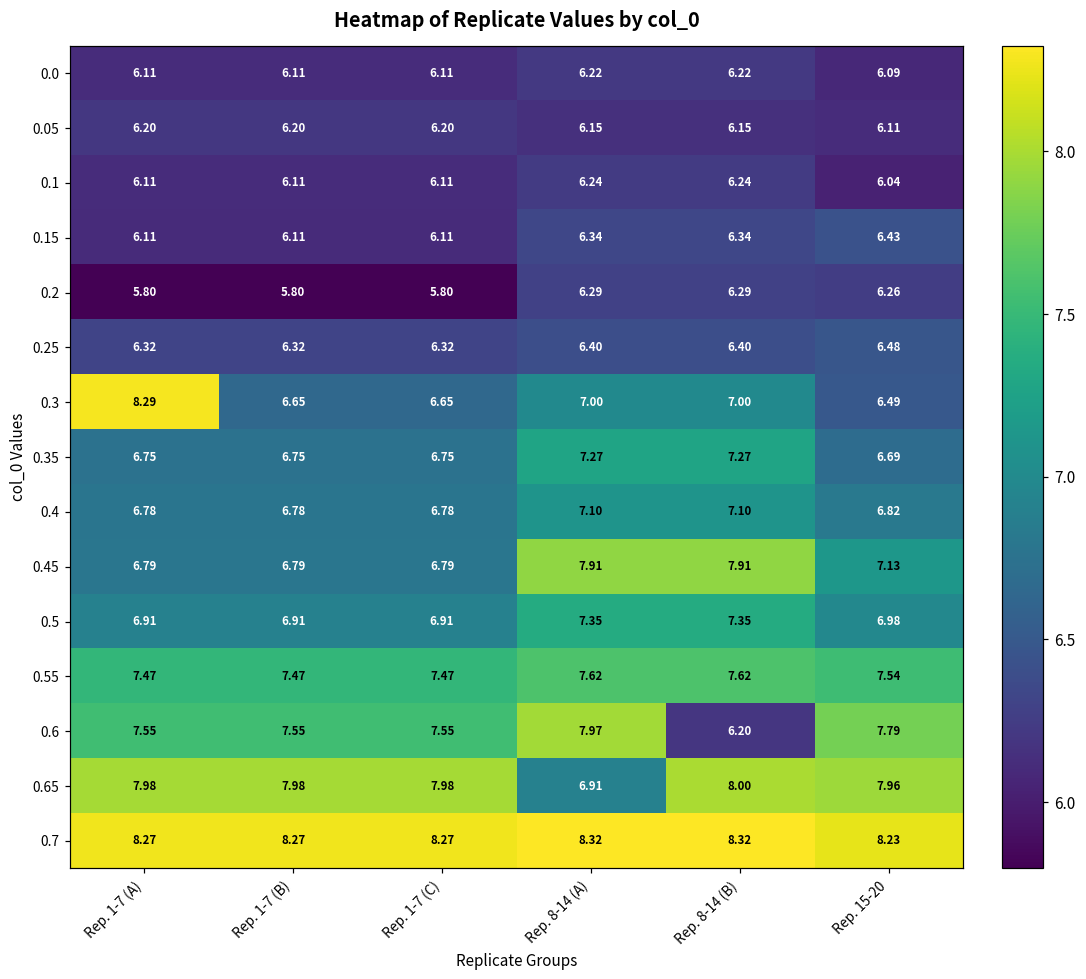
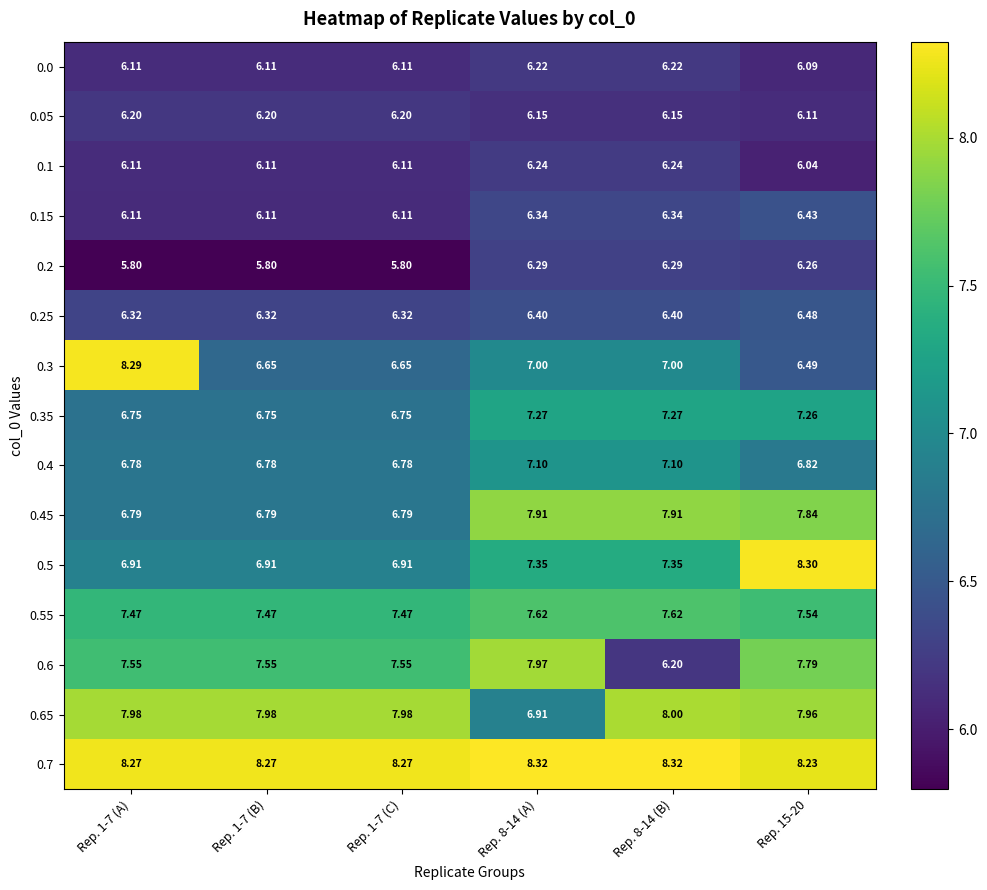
0.35, Rep. 15-20: 6.69 -> 7.26
0.45, Rep. 15-20: 7.13 -> 7.84
0.5, Rep. 15-20: 6.98 -> 8.30
